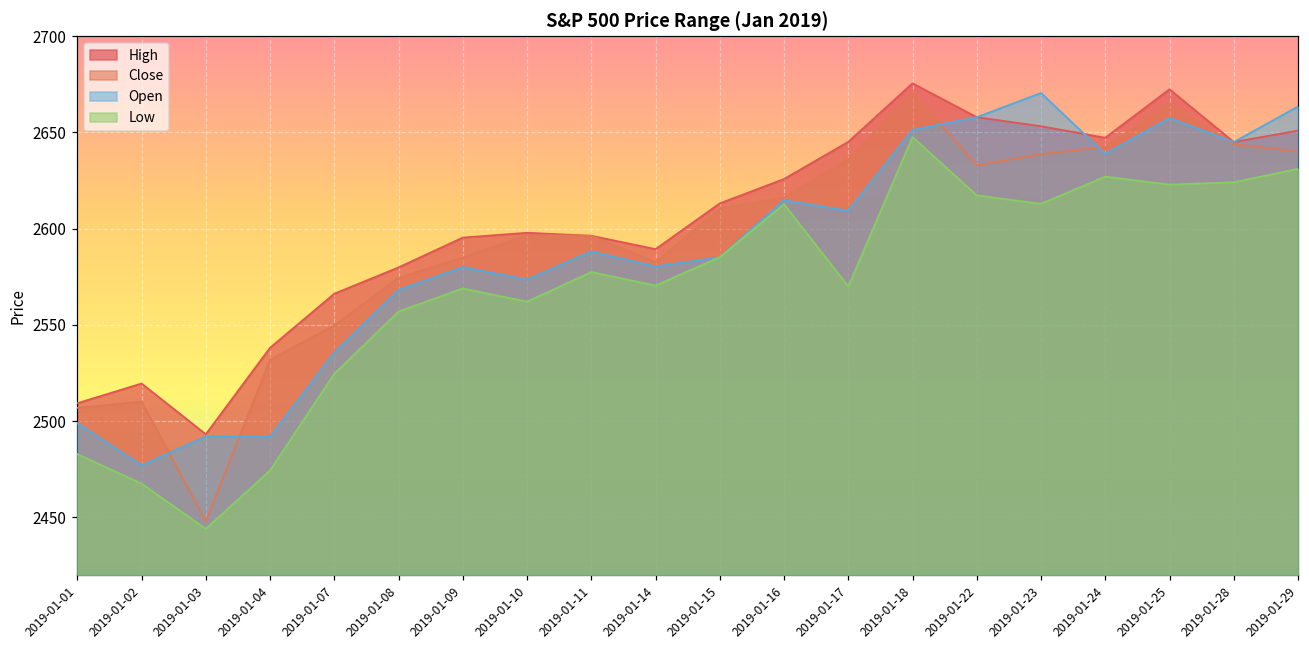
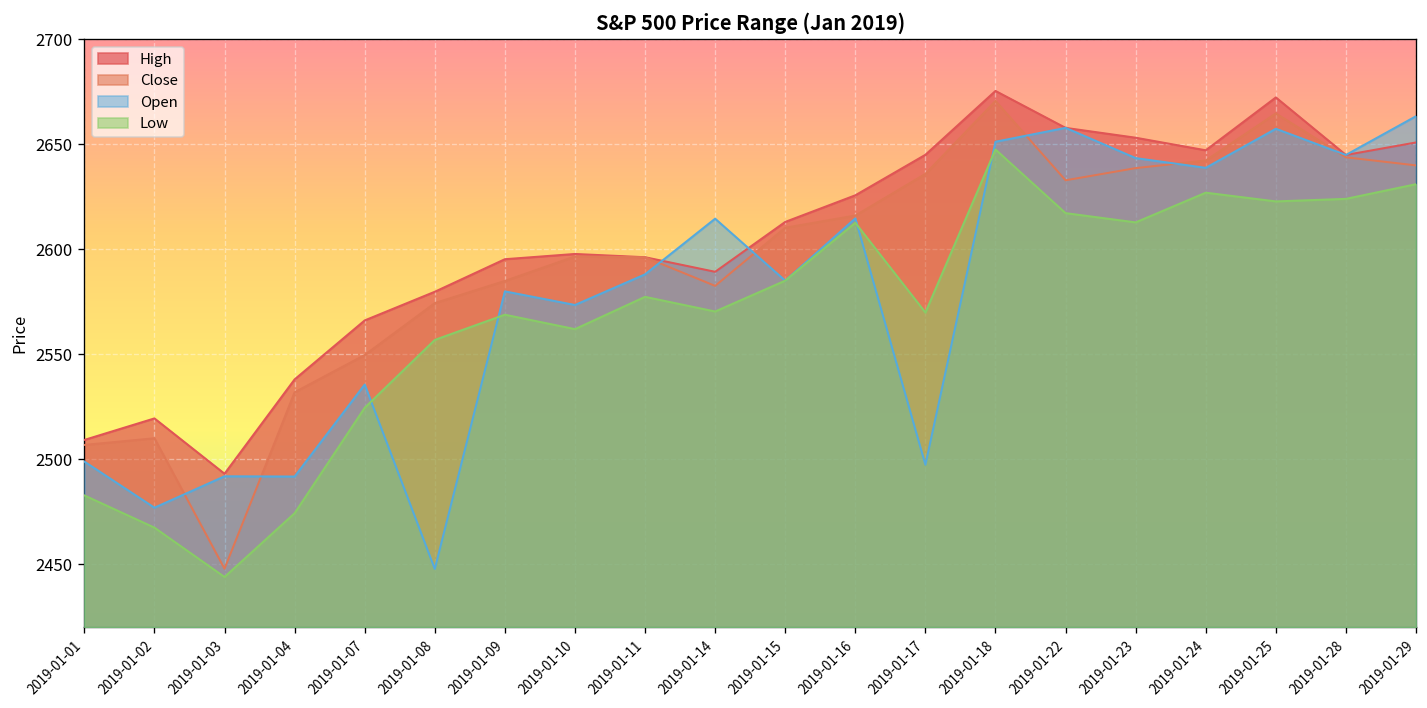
Open, 2019-01-08: 2568 -> 2448
Open, 2019-01-14: 2580 -> 2615
Open, 2019-01-17: 2609 -> 2497
Open, 2019-01-23: 2670 -> 2643
